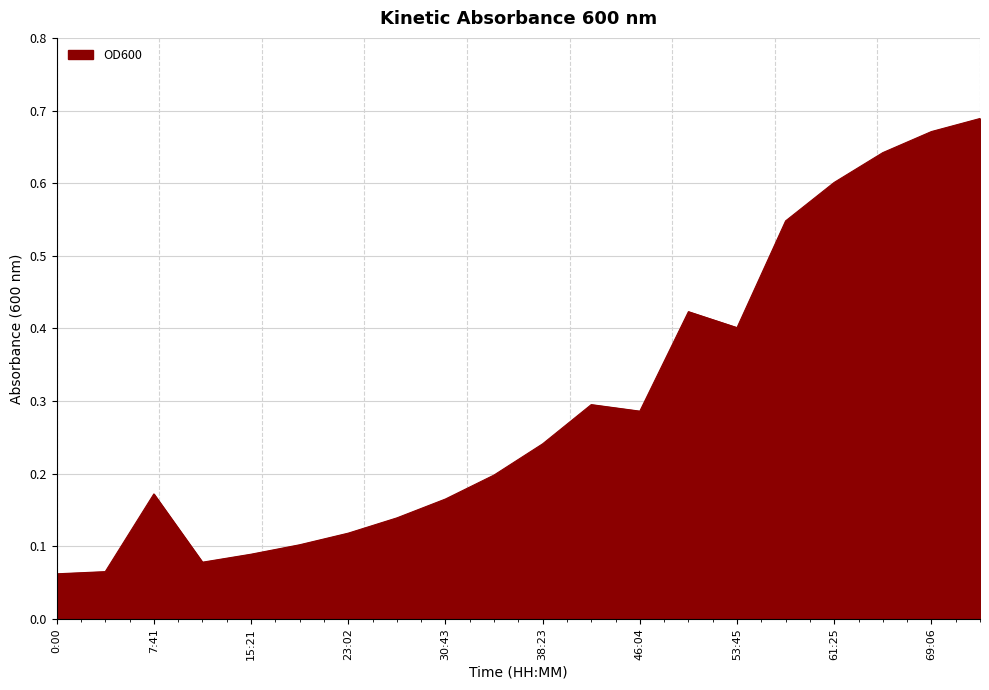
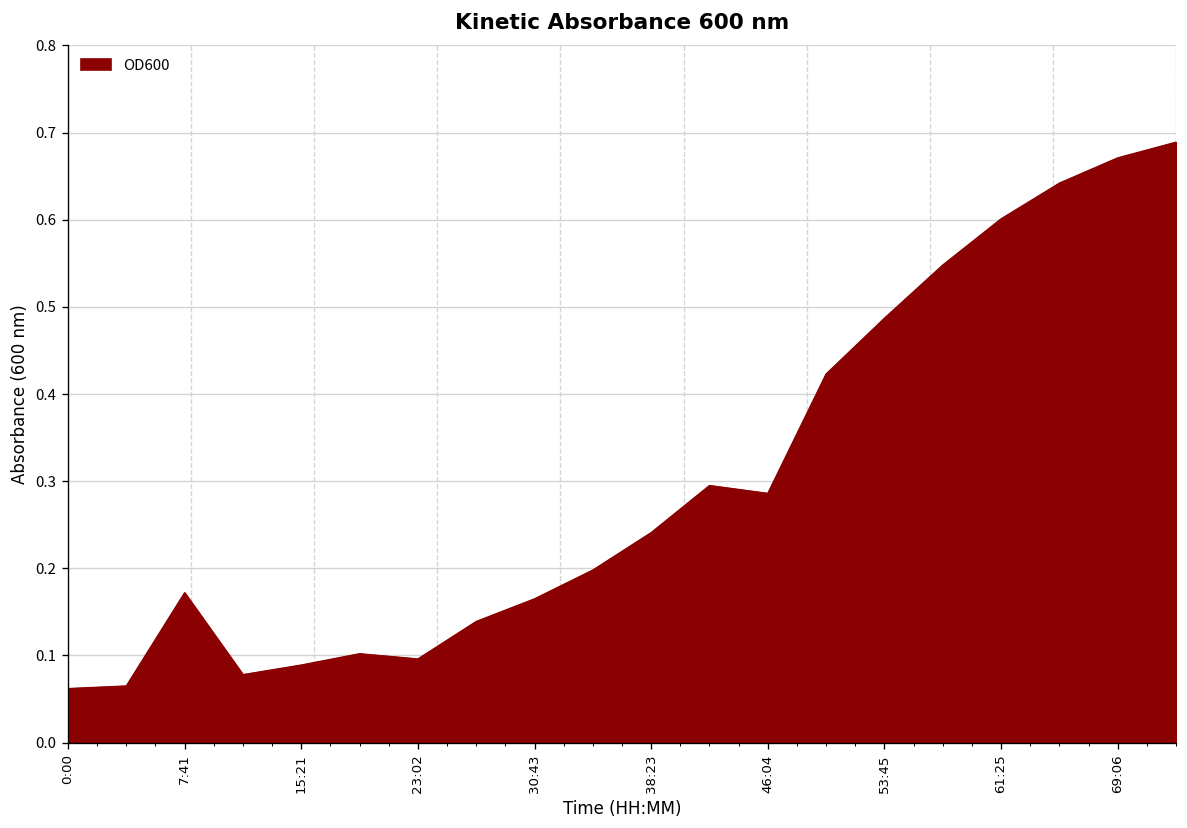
23:02: 0.12 -> 0.10
53:45: 0.40 -> 0.49
